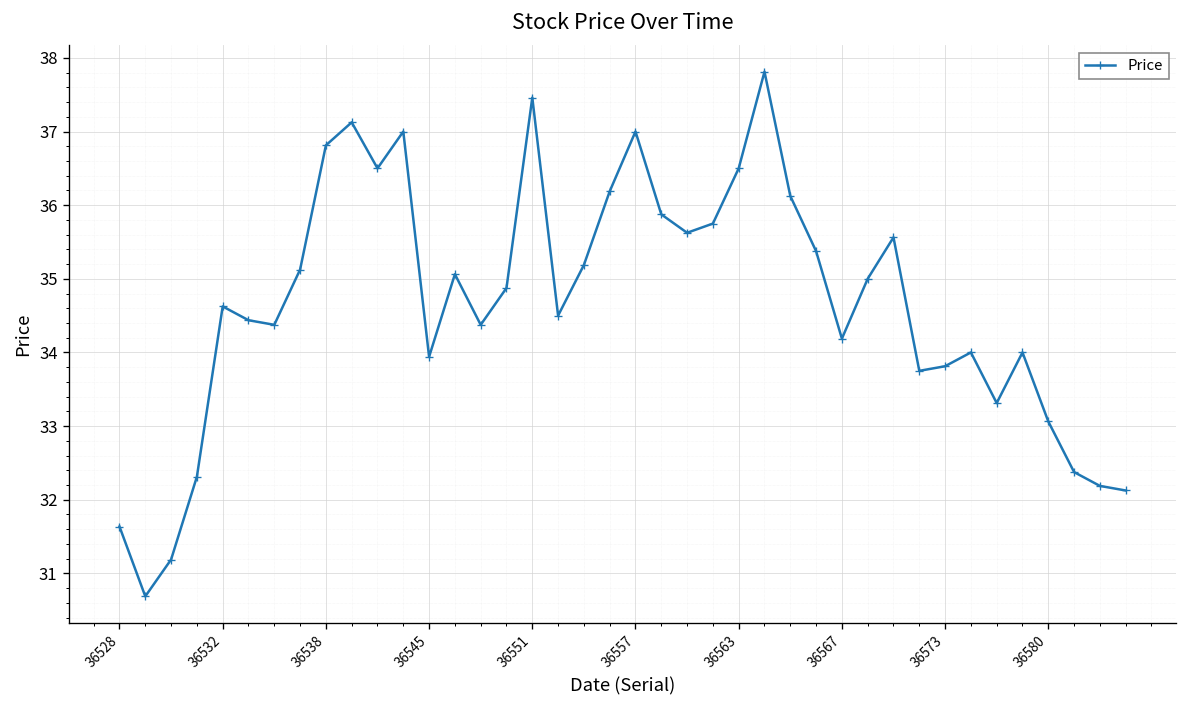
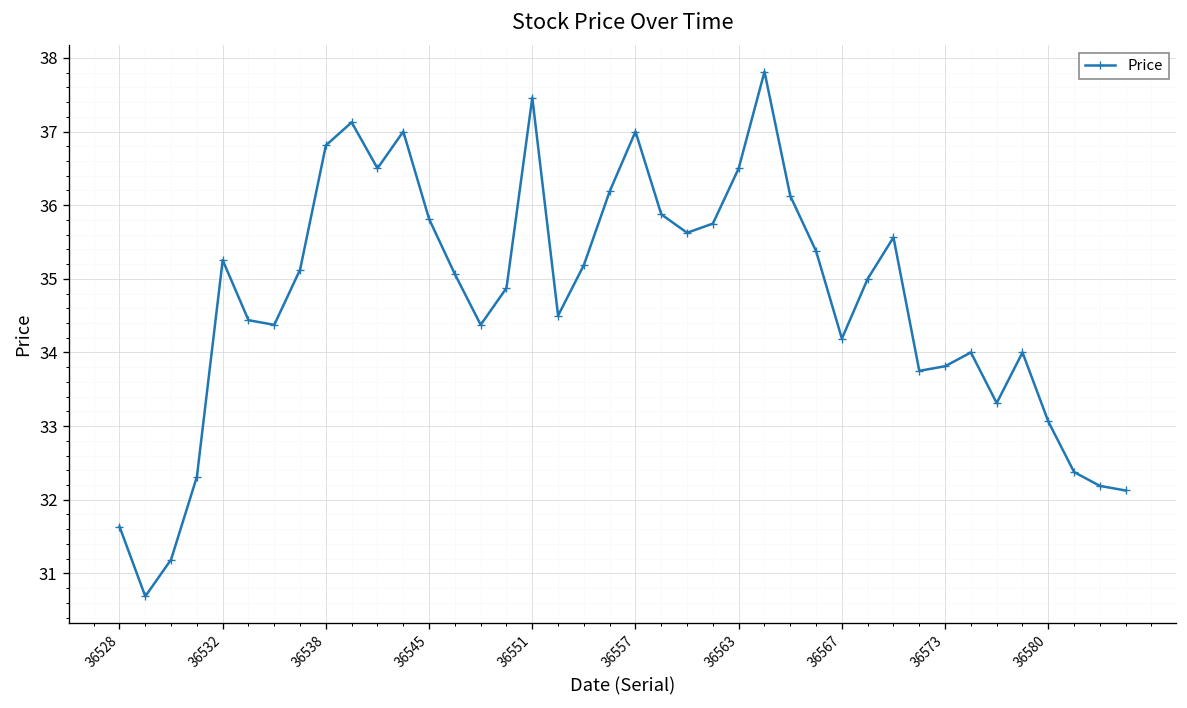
36532: 34.6 -> 35.3
36545: 33.9 -> 35.8
